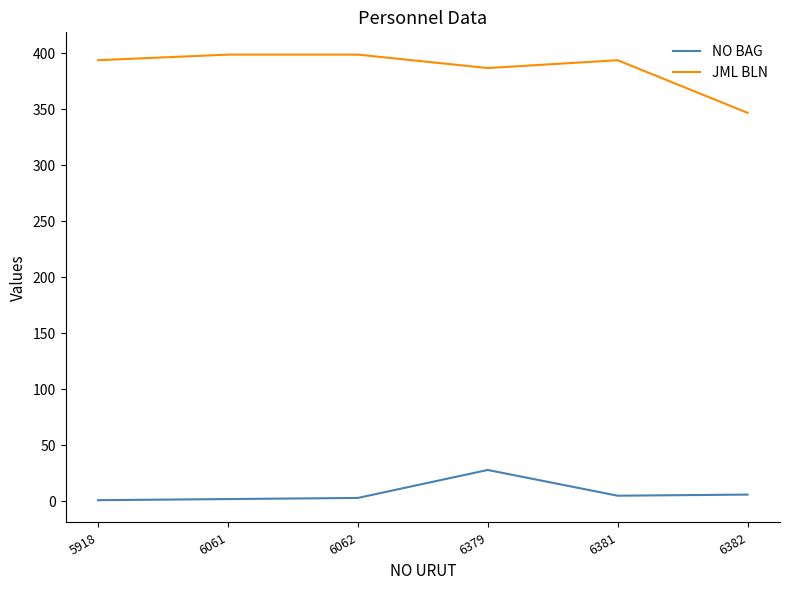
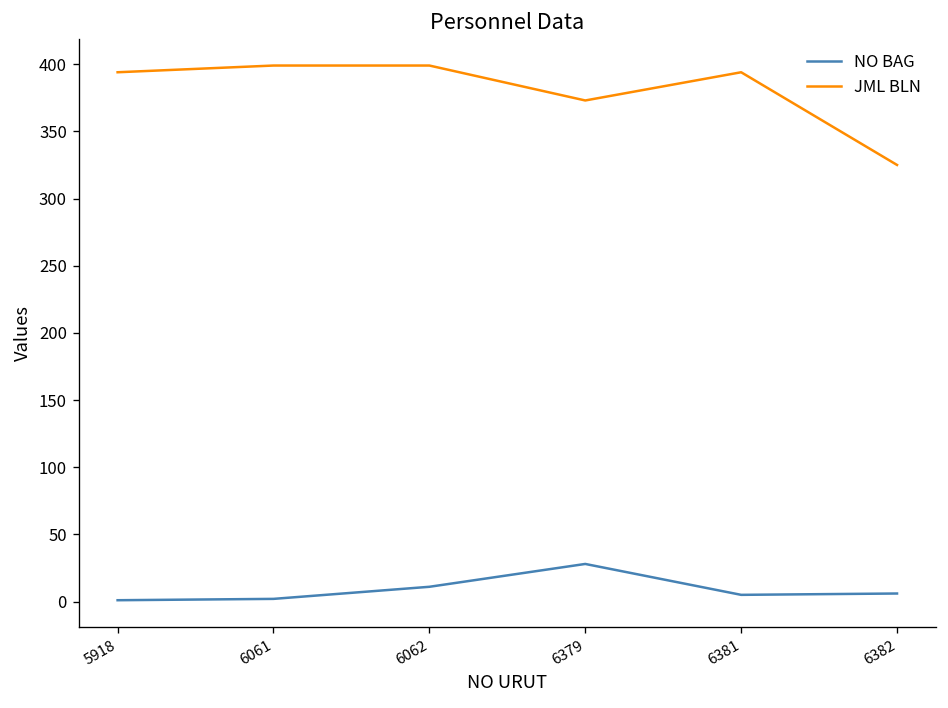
NO BAG, 6062: 3 -> 11
JML BLN, 6379: 387 -> 373
JML BLN, 6382: 347 -> 325
